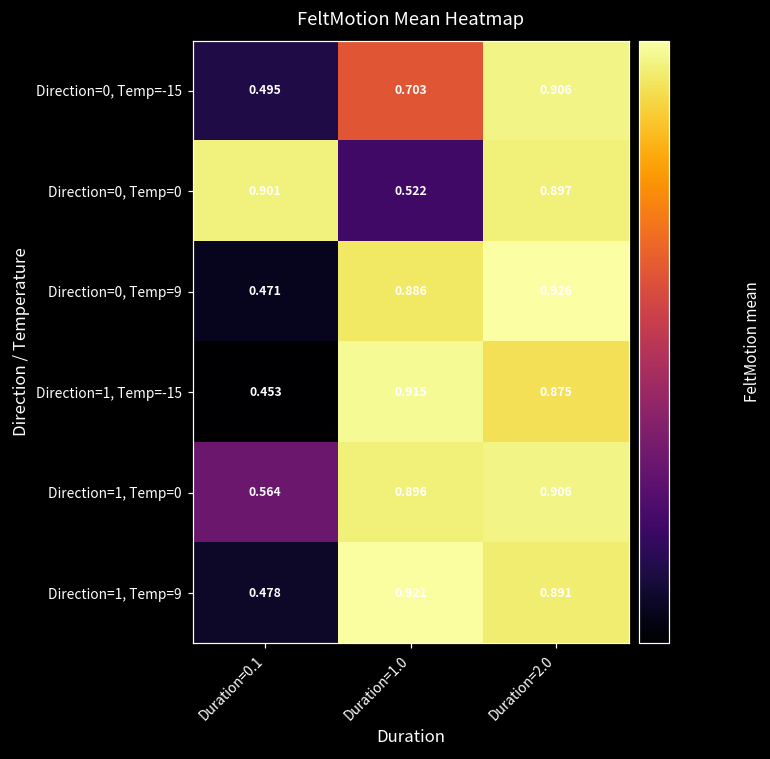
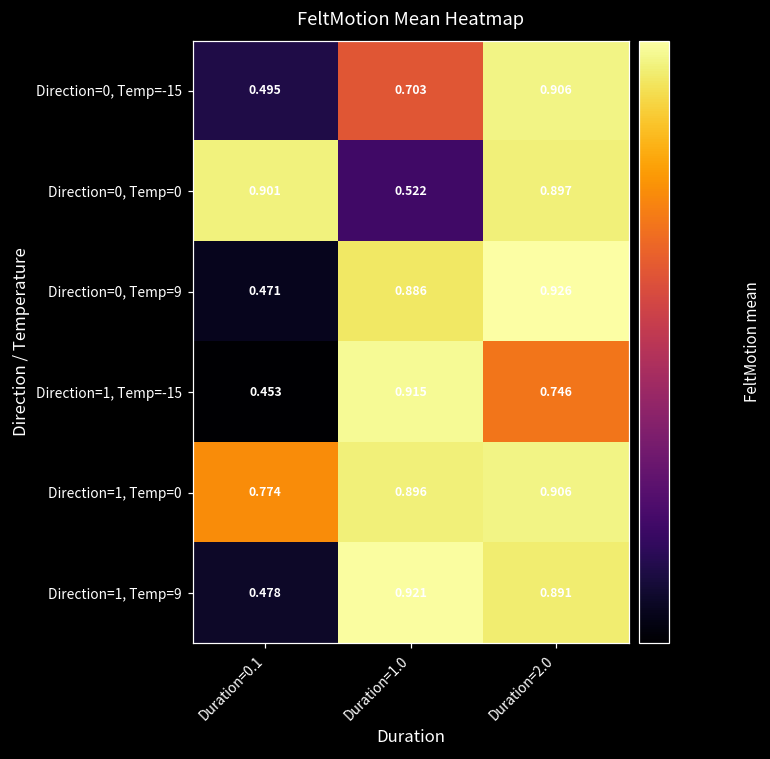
Direction=1, Temp=-15, Duration=2.0: 0.875 -> 0.746
Direction=1, Temp=0, Duration=0.1: 0.564 -> 0.774
